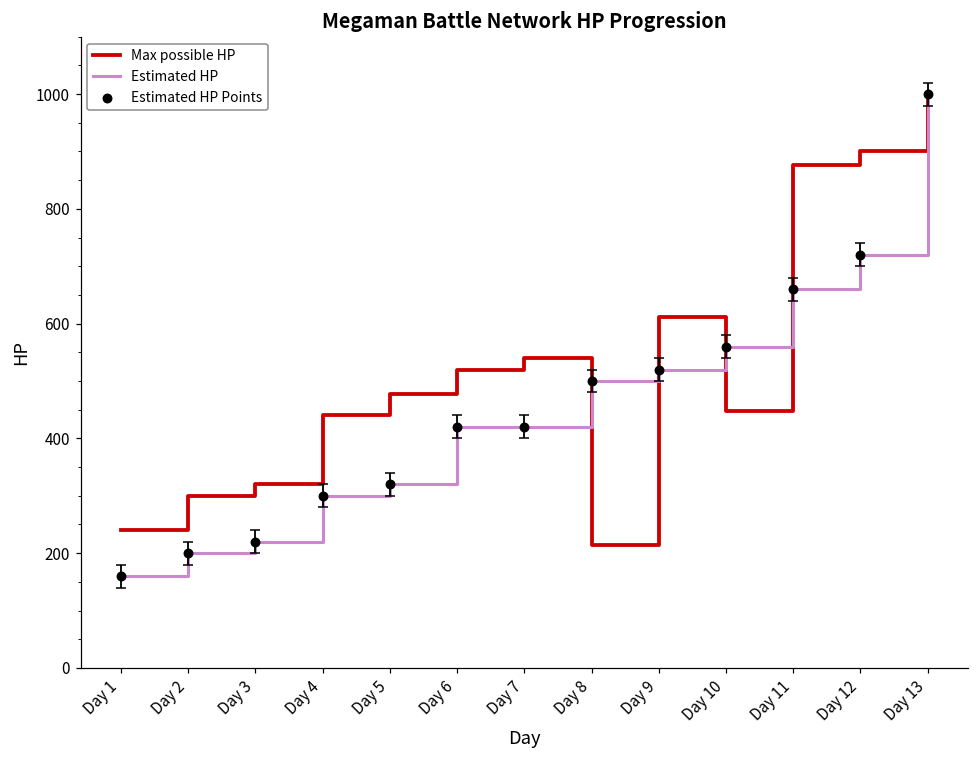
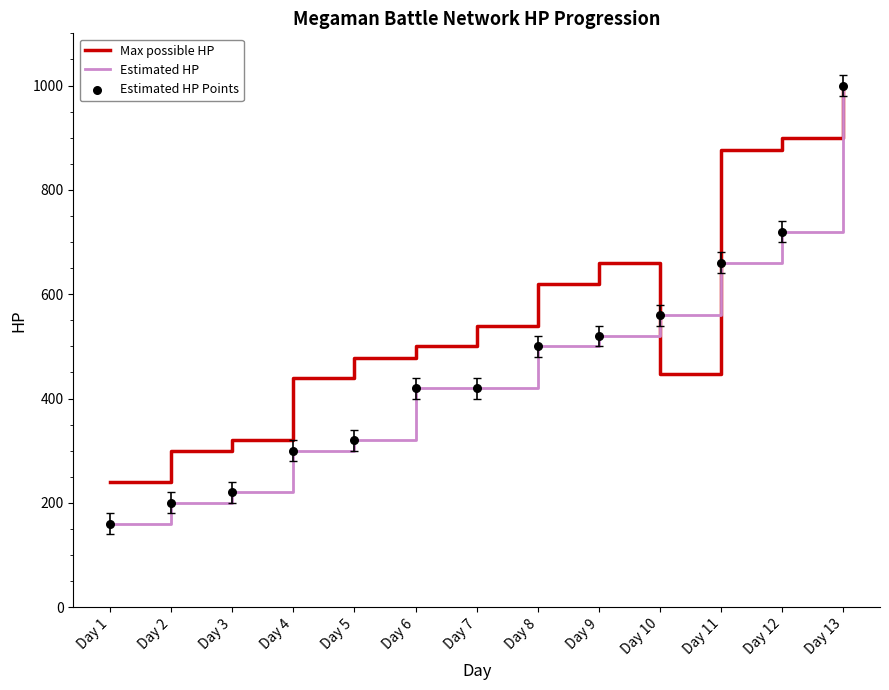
Max possible HP, Day 6: 520 -> 500
Max possible HP, Day 8: 210 -> 620
Max possible HP, Day 9: 610 -> 660
